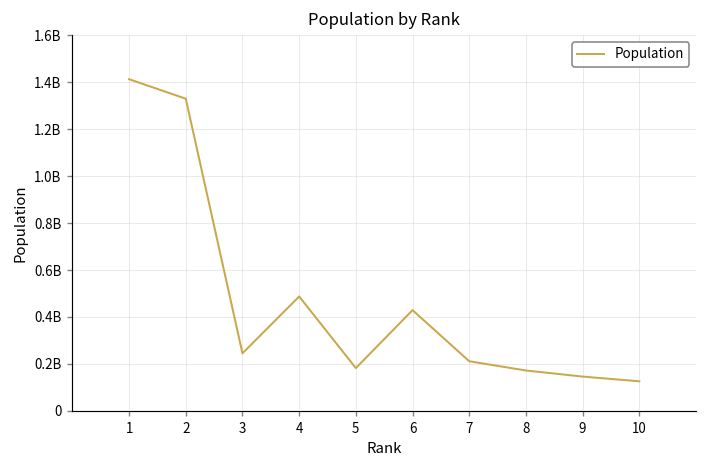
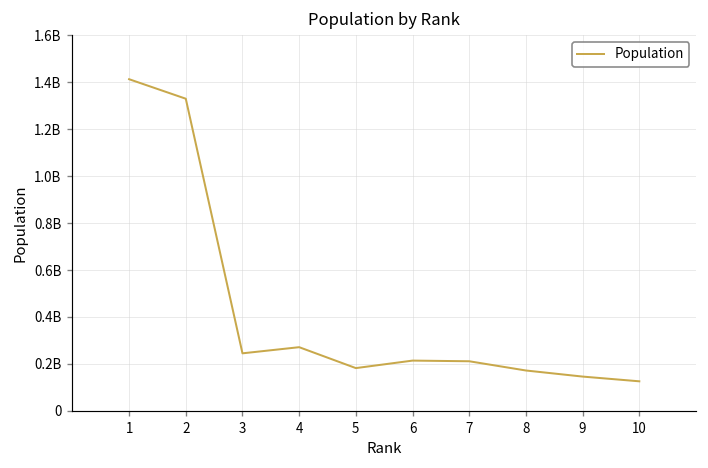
4: 490000000 -> 270000000
6: 430000000 -> 210000000
